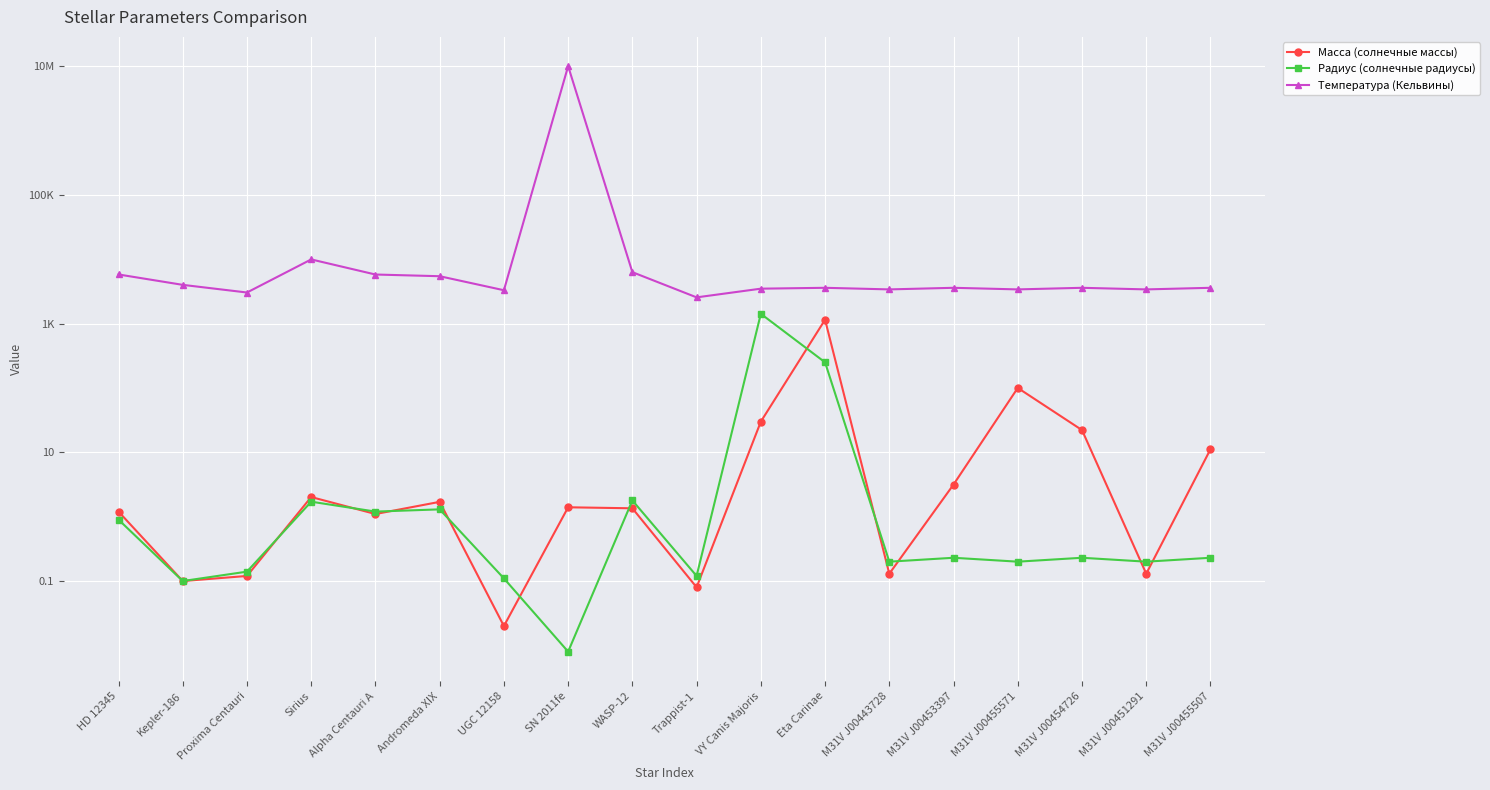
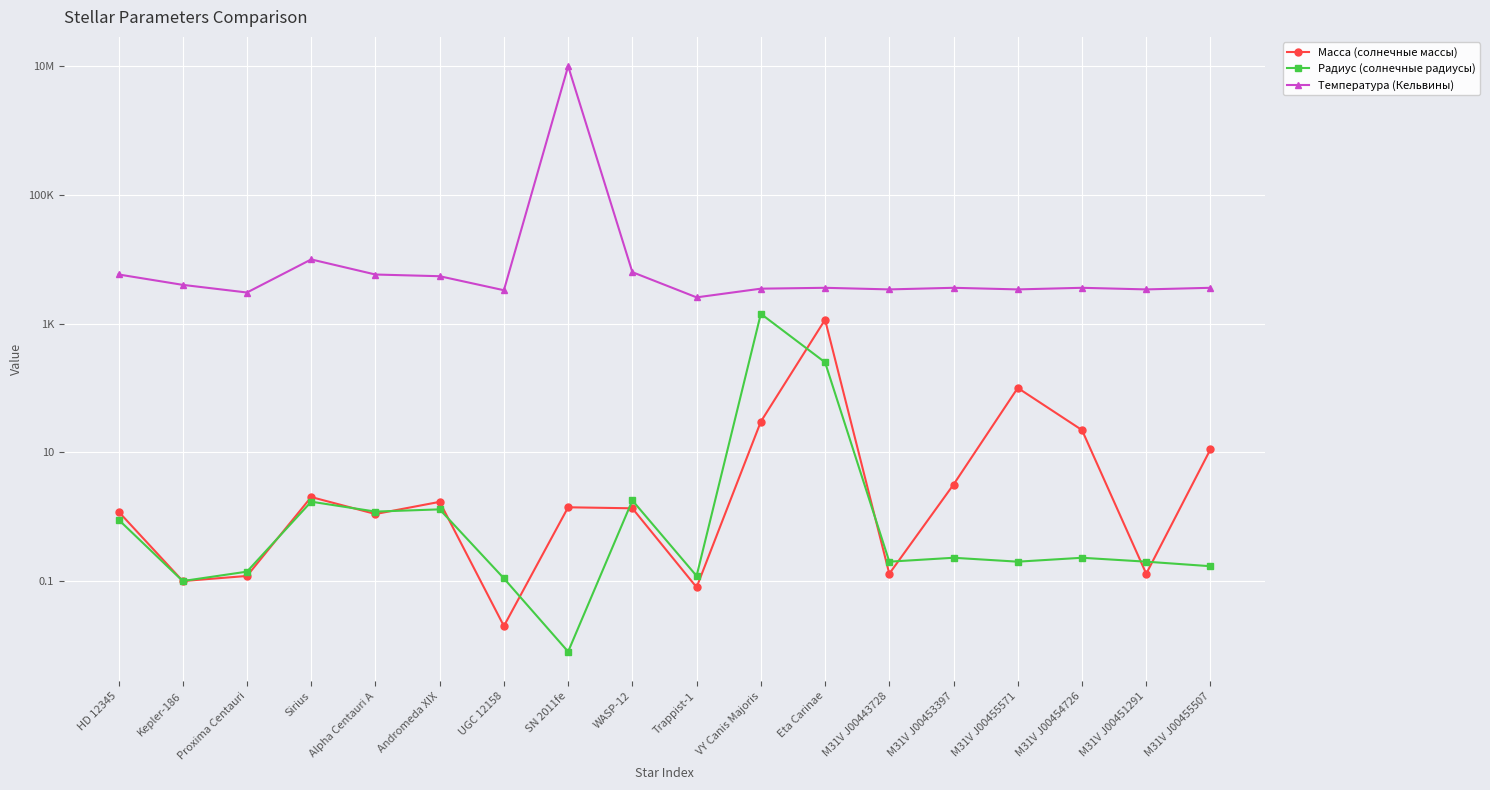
Радиус (солнечные радиусы), M31V J00455507: 0.23 -> 0.17
